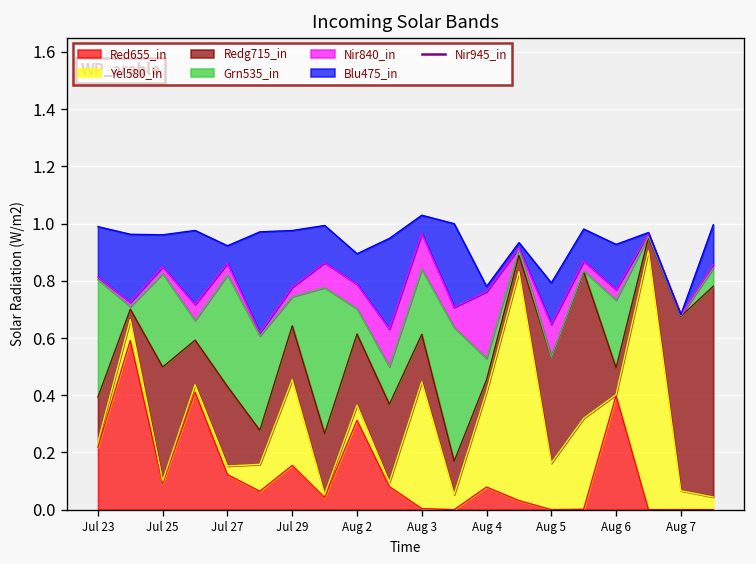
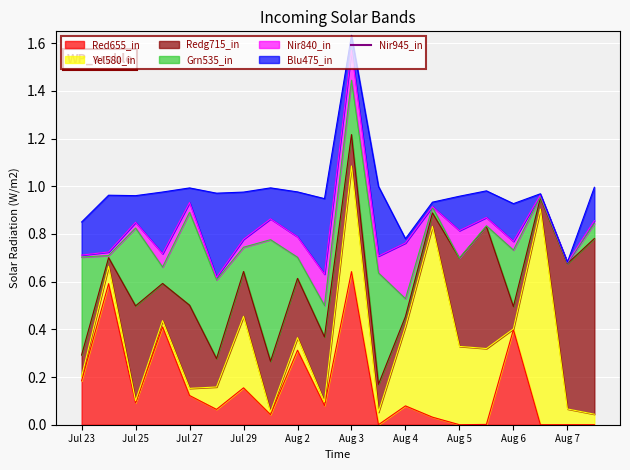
Red655_in, Jul 23: 0.22 -> 0.18
Redg715_in, Jul 23: 0.16 -> 0.09
Blu475_in, Jul 23: 0.18 -> 0.14
Redg715_in, Jul 27: 0.28 -> 0.35
Blu475_in, Aug 2: 0.11 -> 0.19
Red655_in, Aug 3: 0.00 -> 0.64
Redg715_in, Aug 3: 0.17 -> 0.13
Yel580_in, Aug 5: 0.16 -> 0.33
